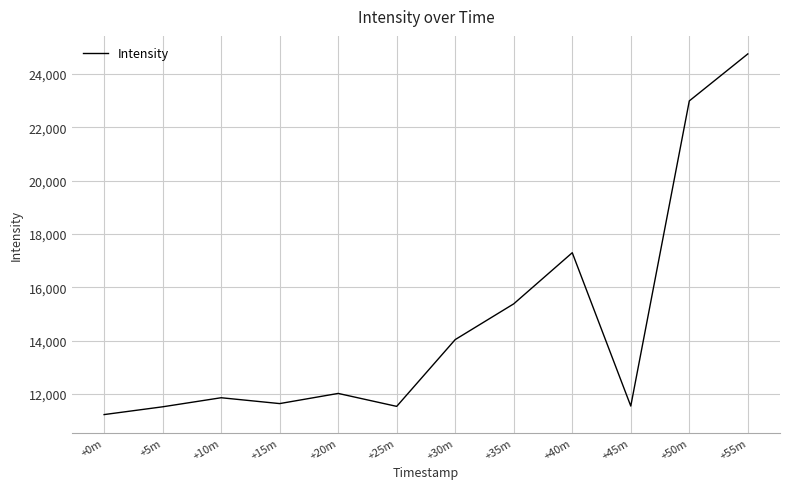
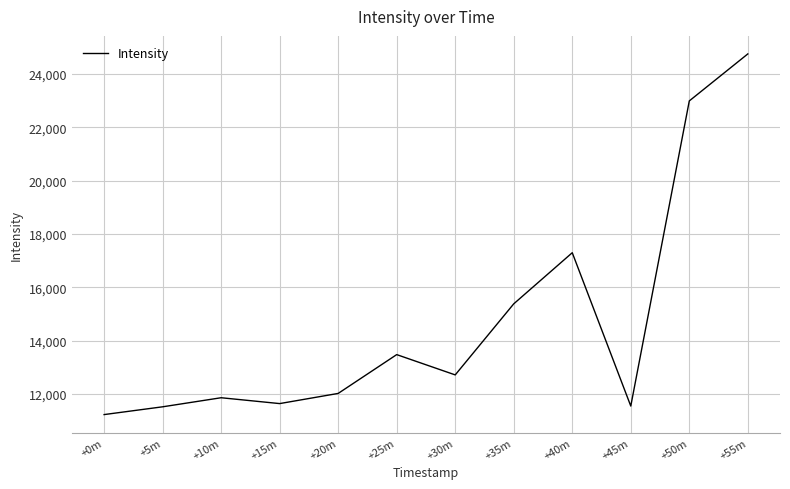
+25m: 11,500 -> 13,500
+30m: 14,000 -> 12,700
